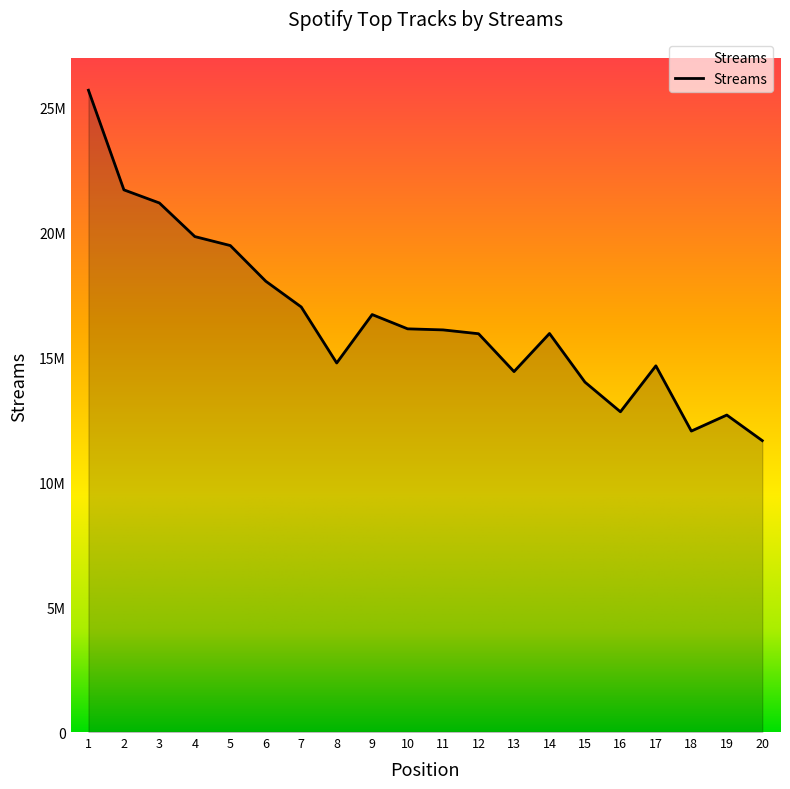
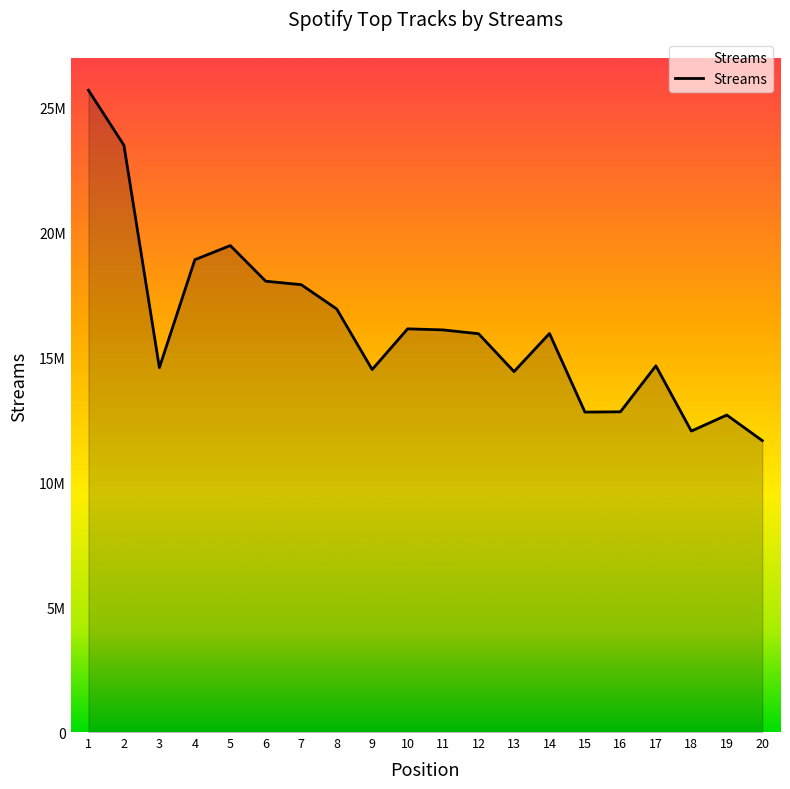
2: 21700000 -> 23500000
3: 21200000 -> 14600000
4: 19800000 -> 18900000
7: 17000000 -> 17900000
8: 14800000 -> 16900000
9: 16700000 -> 14500000
15: 14000000 -> 12800000
